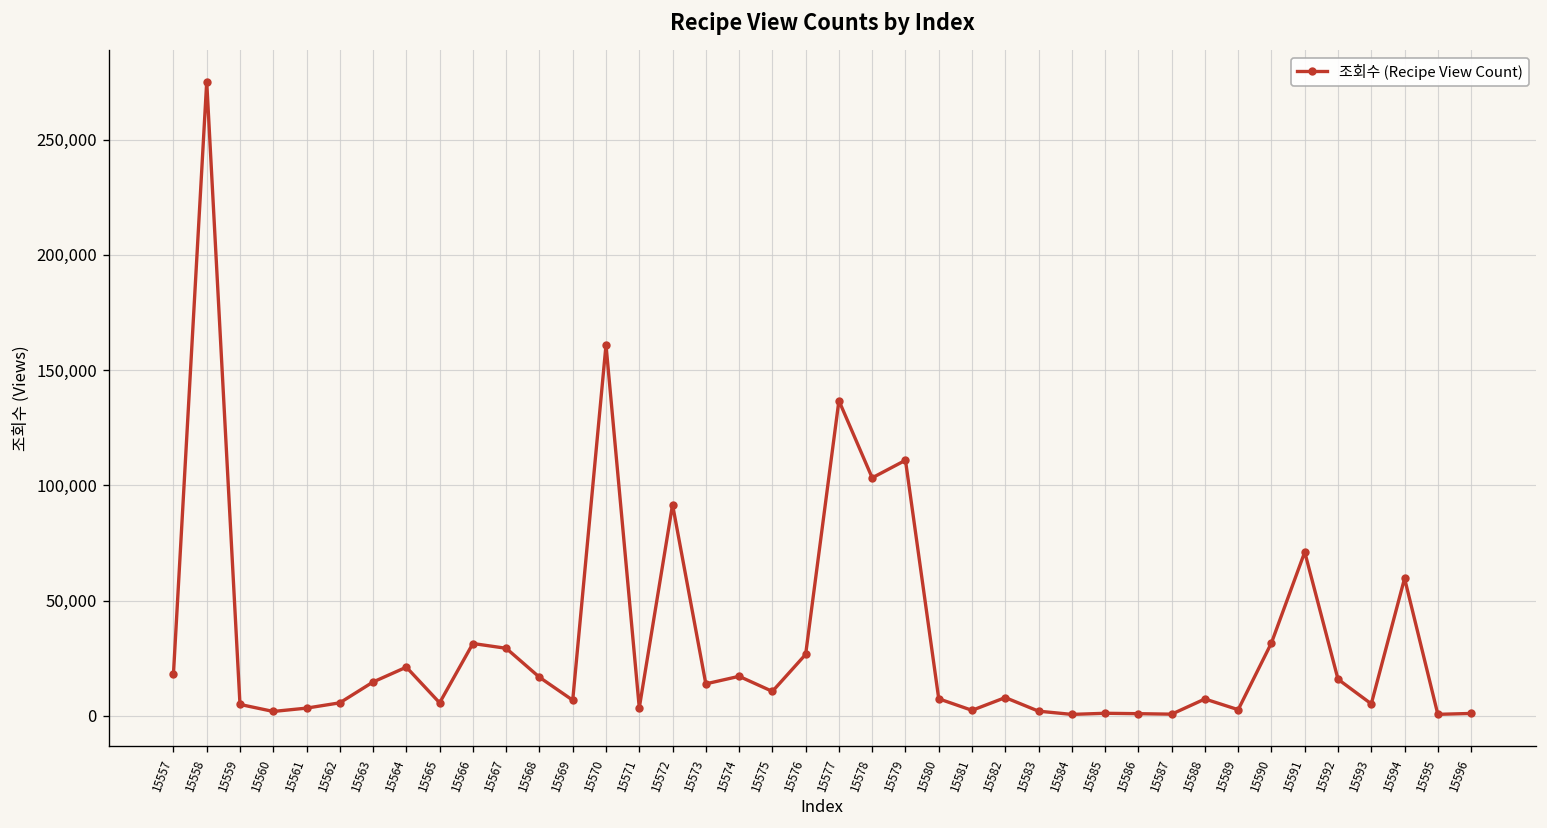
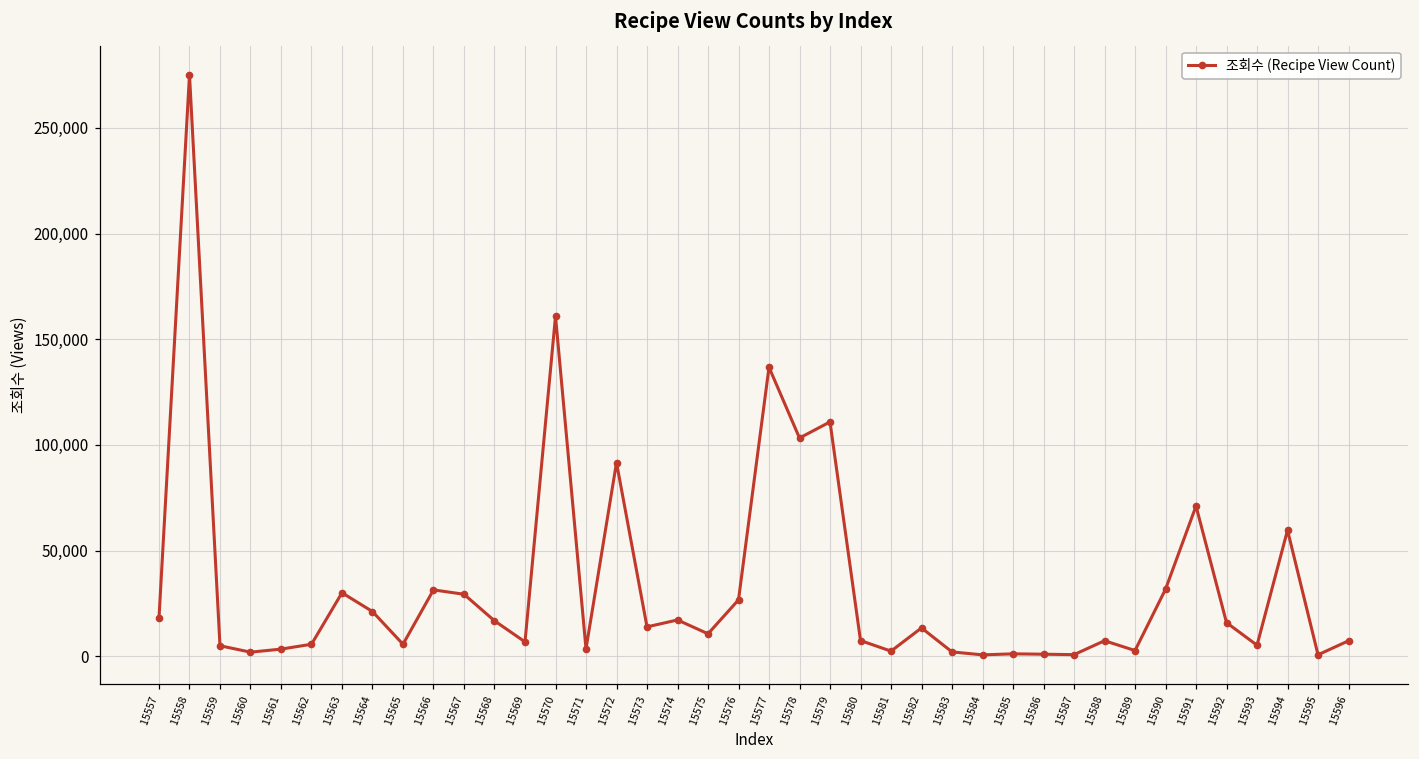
15563: 15,000 -> 30,000
15582: 8,000 -> 13,000
15596: 1,000 -> 7,000
